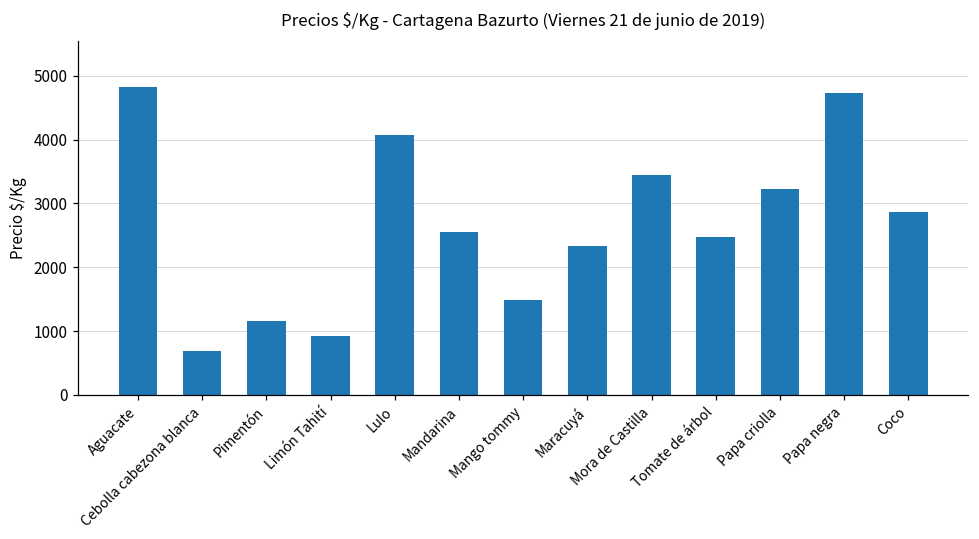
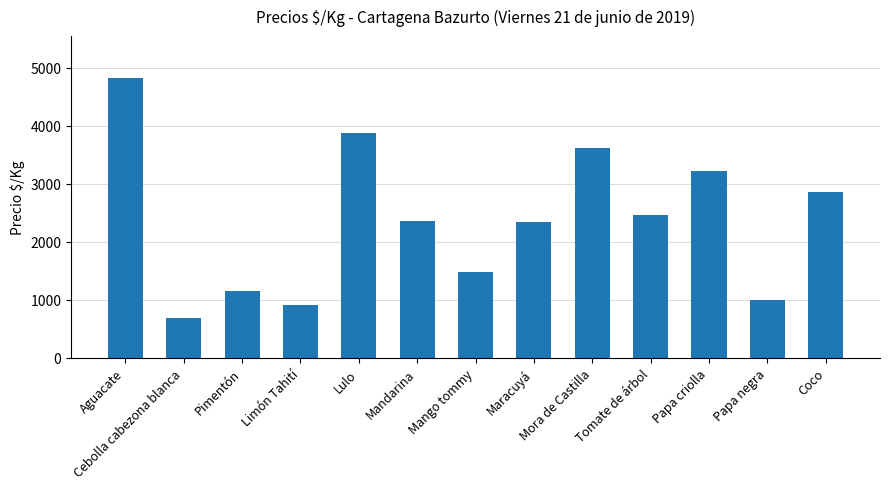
Lulo: 4100 -> 3900
Mandarina: 2500 -> 2400
Mora de Castilla: 3400 -> 3600
Papa negra: 4700 -> 1000
